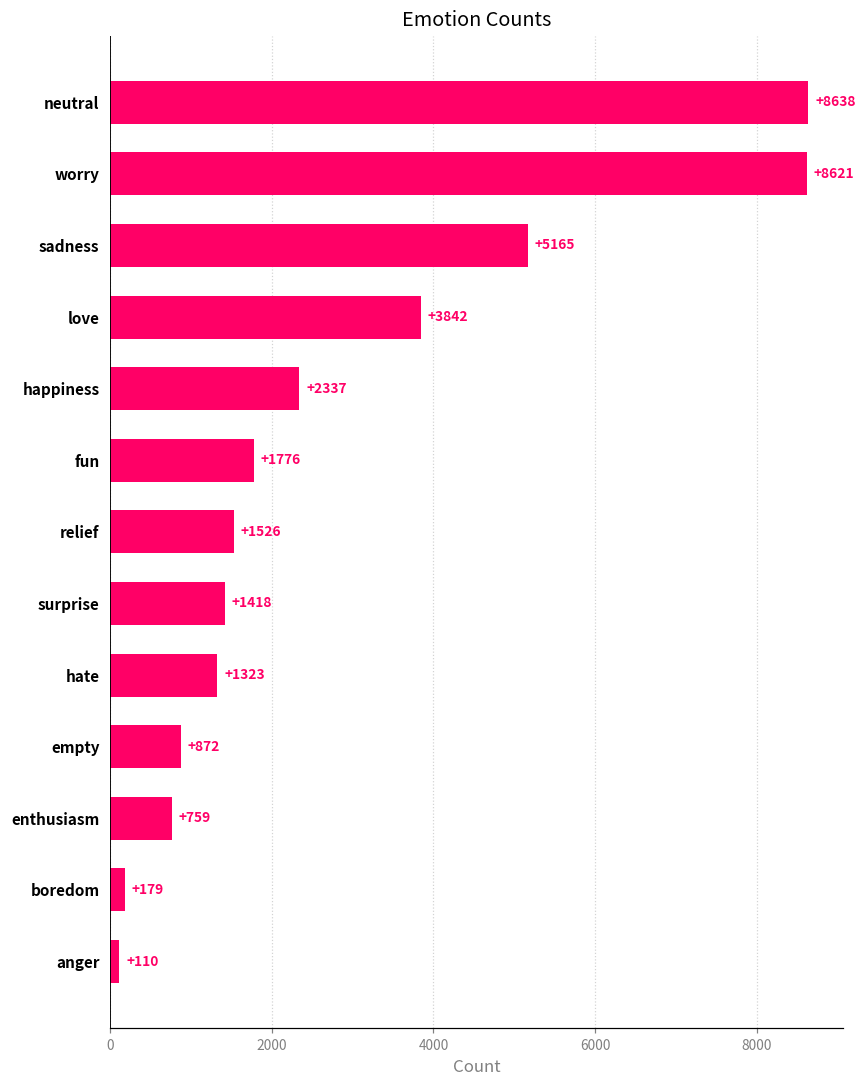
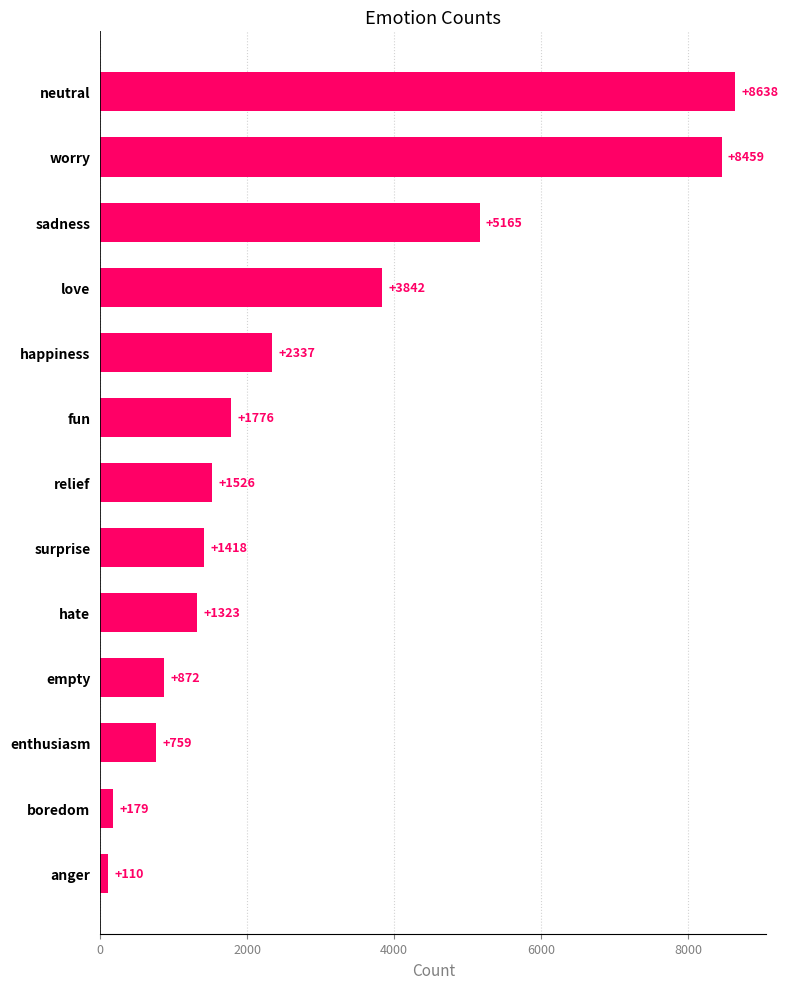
worry: +8621 -> +8459
